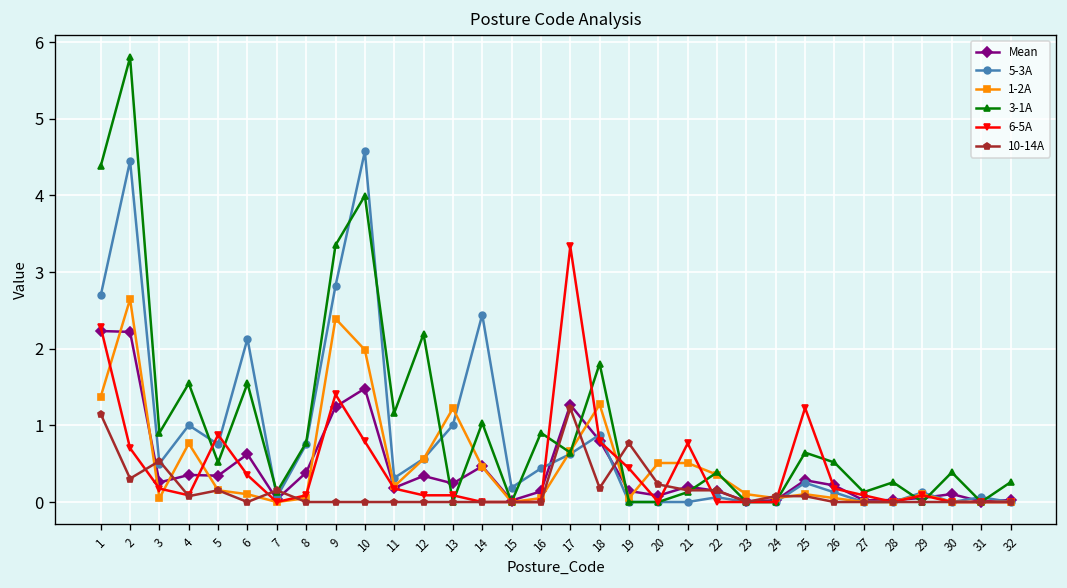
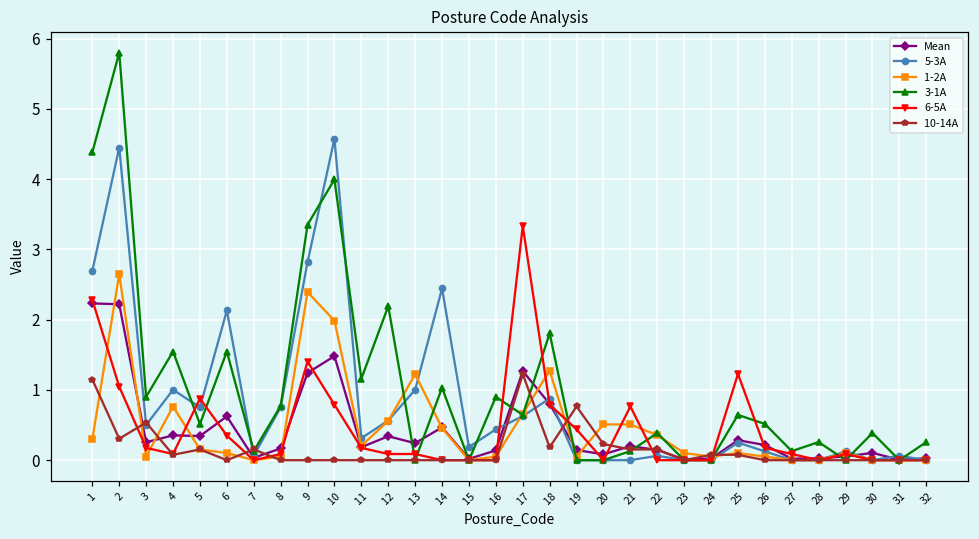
1-2A, 1: 1.4 -> 0.3
6-5A, 2: 0.7 -> 1.0
Mean, 8: 0.4 -> 0.2
